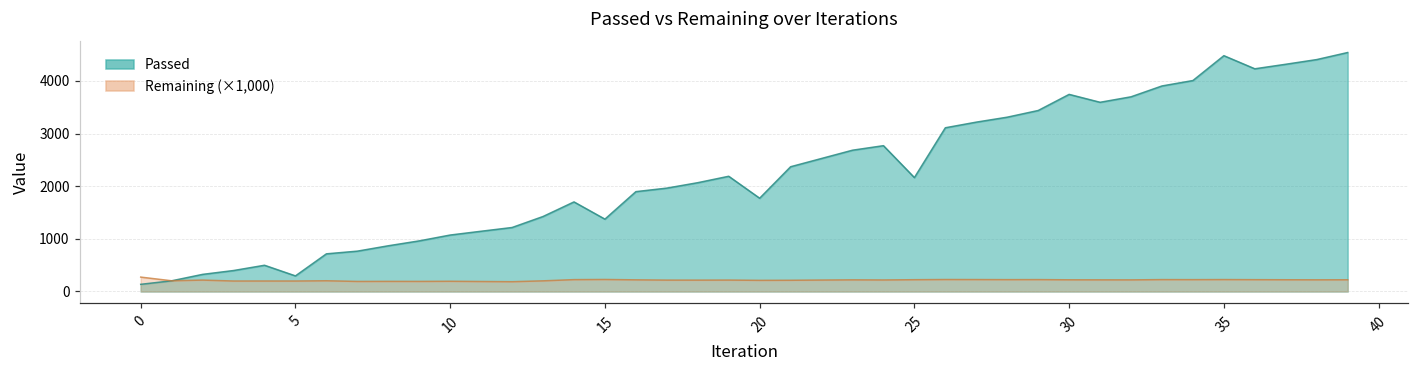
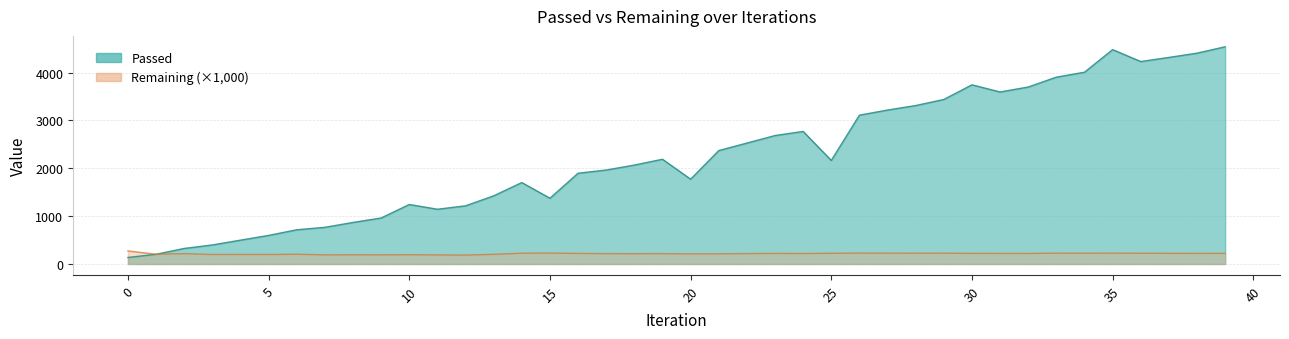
Passed, 5: 300 -> 600
Passed, 10: 1100 -> 1200
